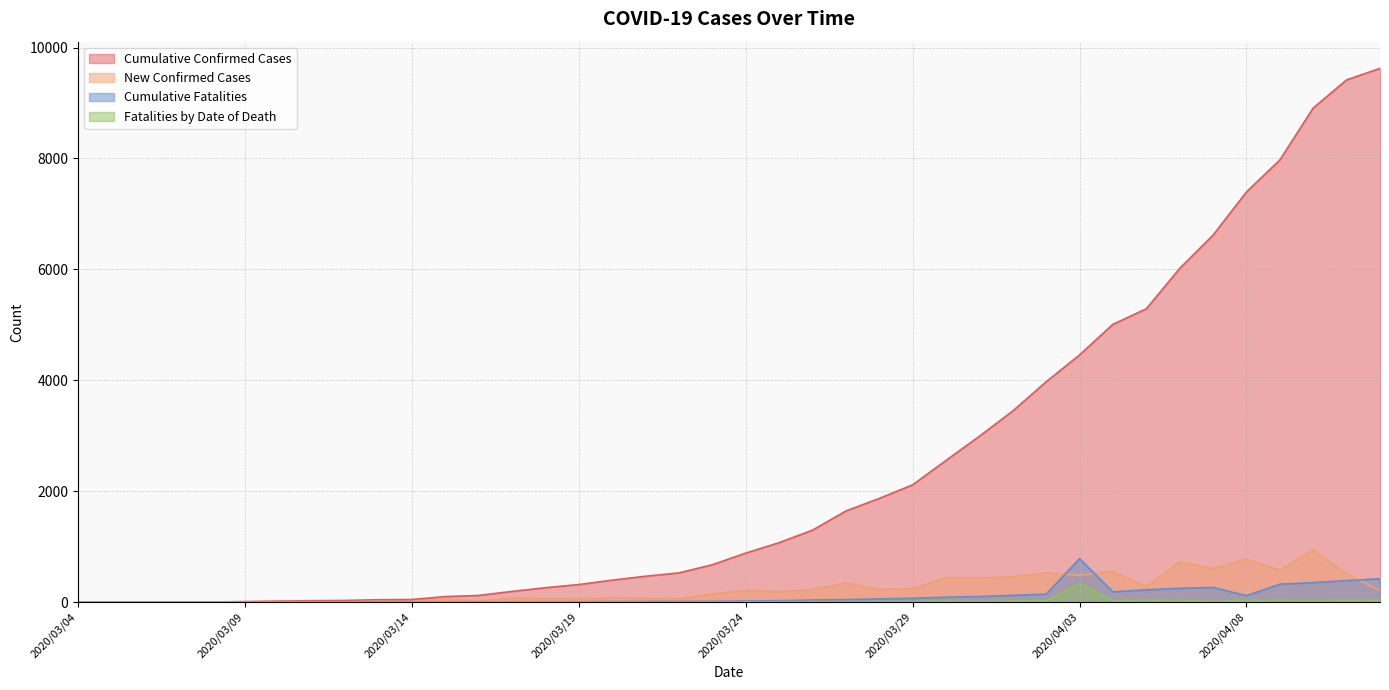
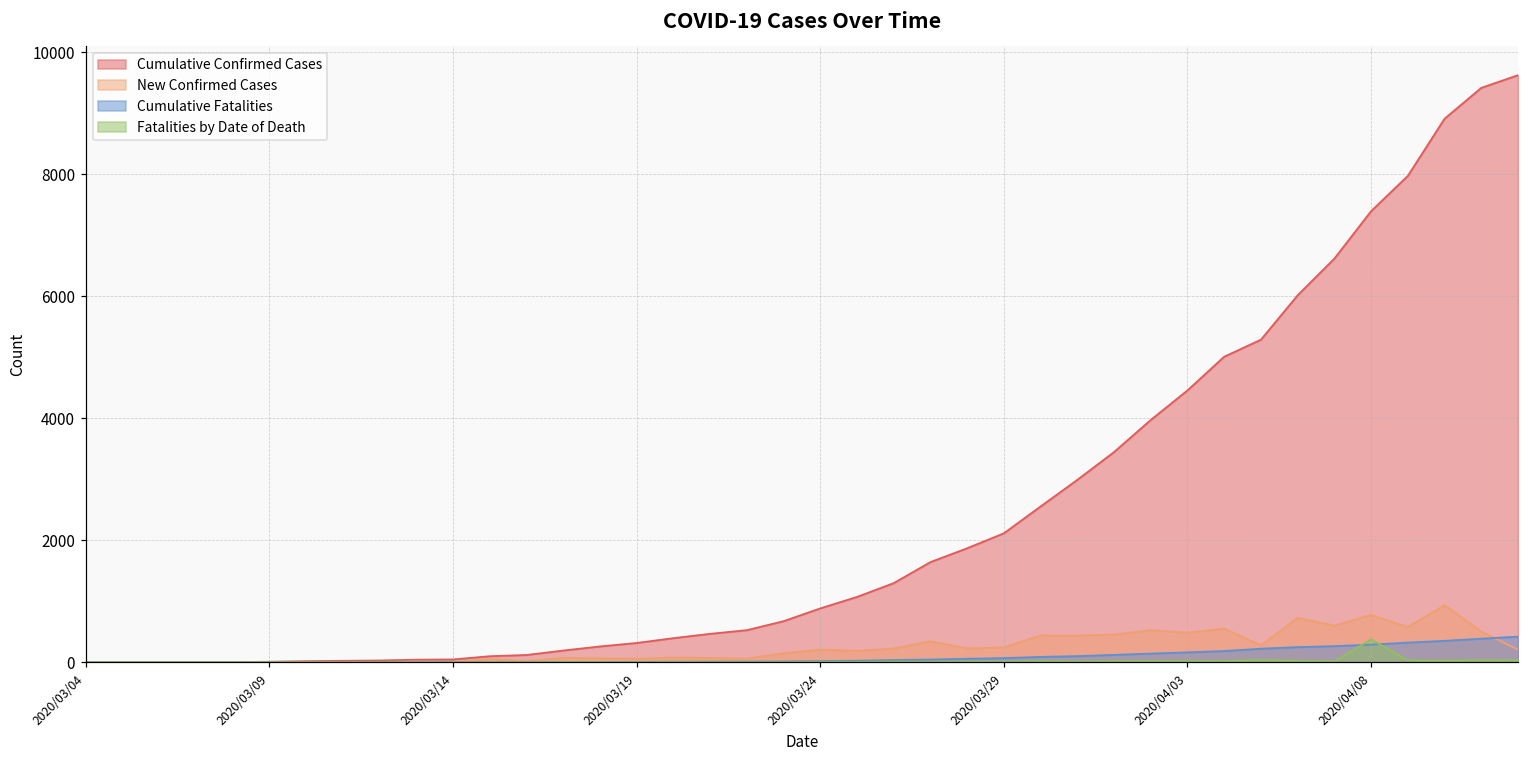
Cumulative Fatalities, 2020/04/03: 800 -> 200
Fatalities by Date of Death, 2020/04/03: 300 -> 0
Cumulative Fatalities, 2020/04/08: 100 -> 300
Fatalities by Date of Death, 2020/04/08: 0 -> 400
